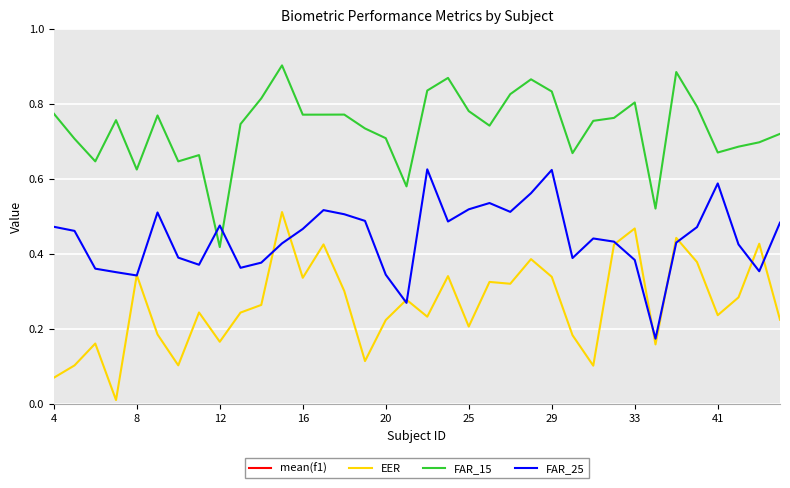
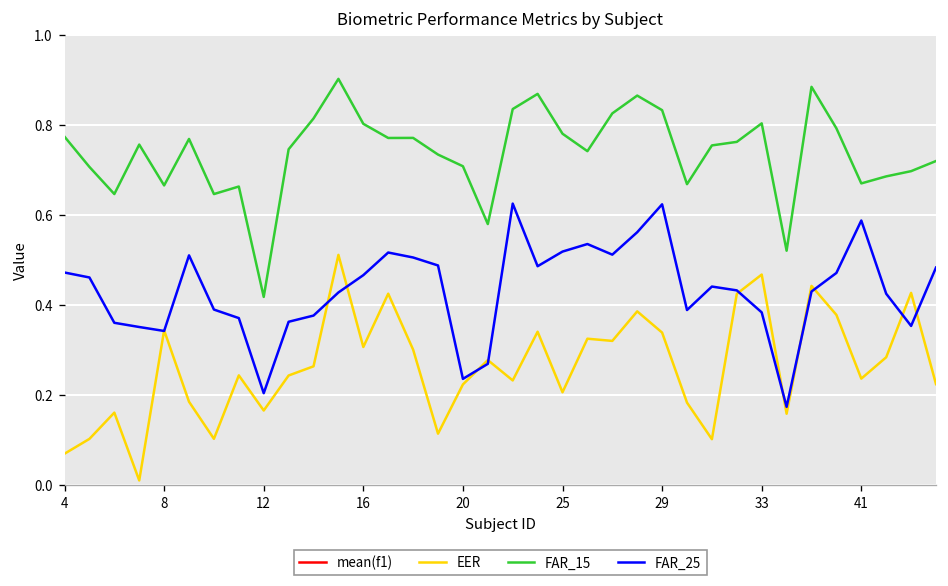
FAR_15, 8: 0.62 -> 0.67
FAR_25, 12: 0.48 -> 0.20
EER, 16: 0.34 -> 0.31
FAR_15, 16: 0.77 -> 0.80
FAR_25, 20: 0.34 -> 0.24
